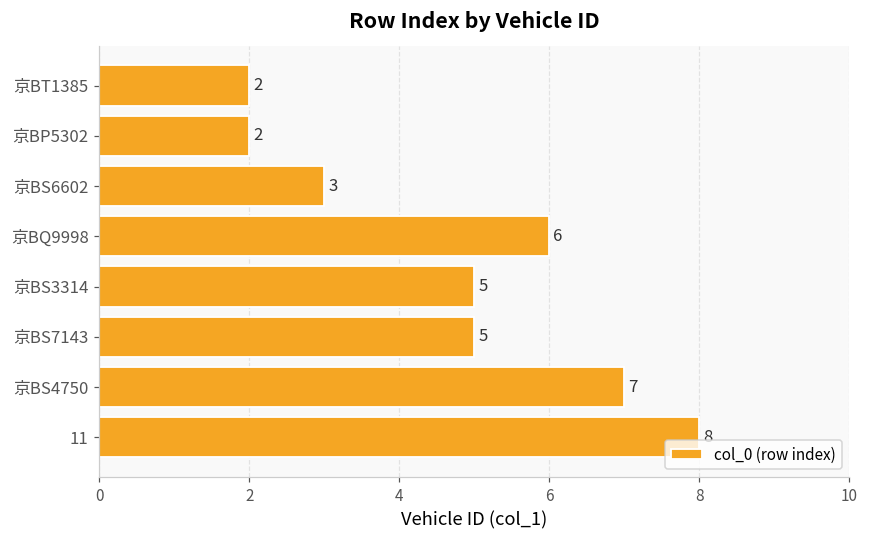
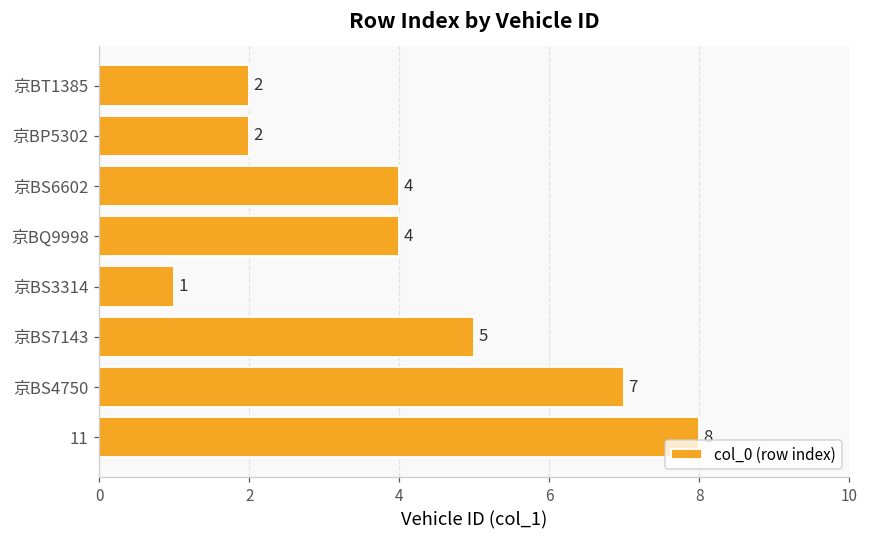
京BS6602: 3 -> 4
京BQ9998: 6 -> 4
京BS3314: 5 -> 1
